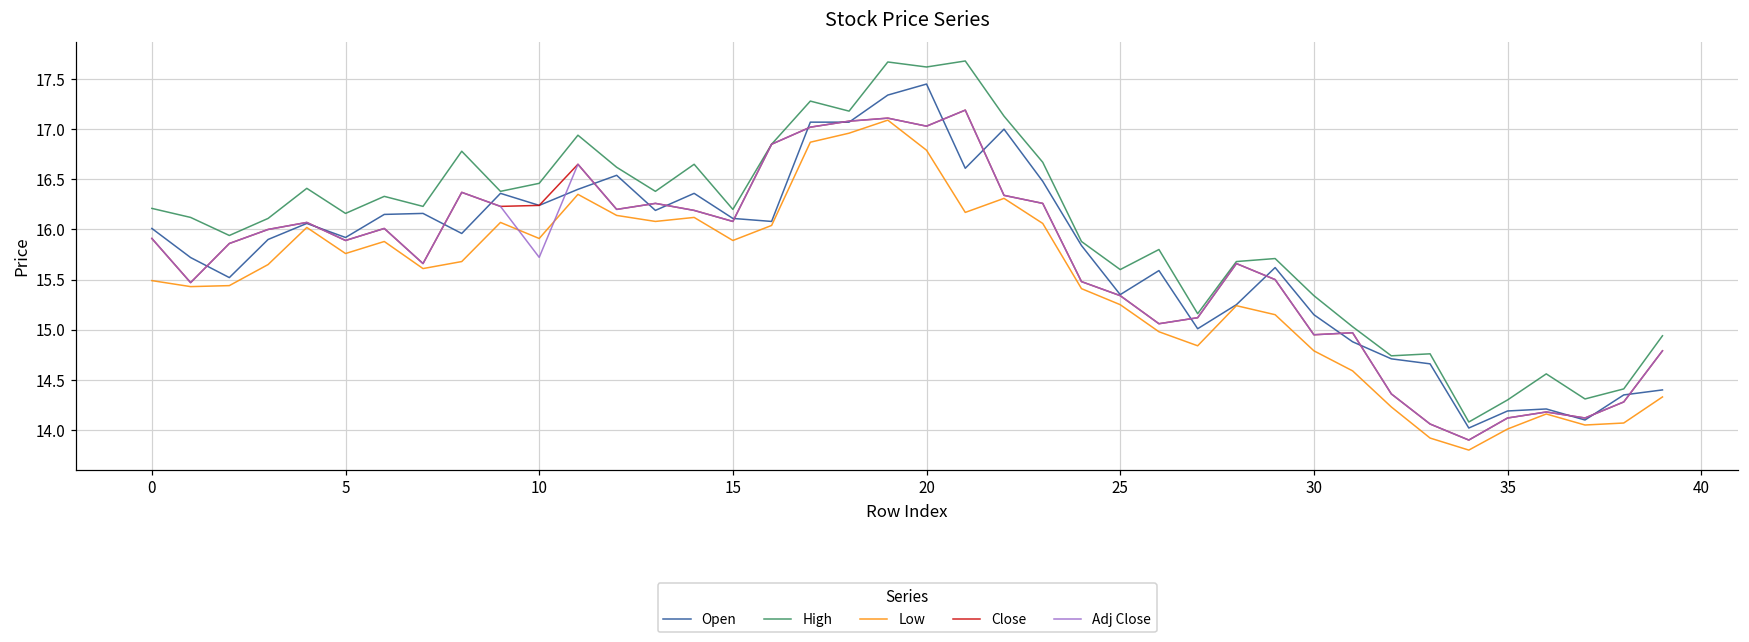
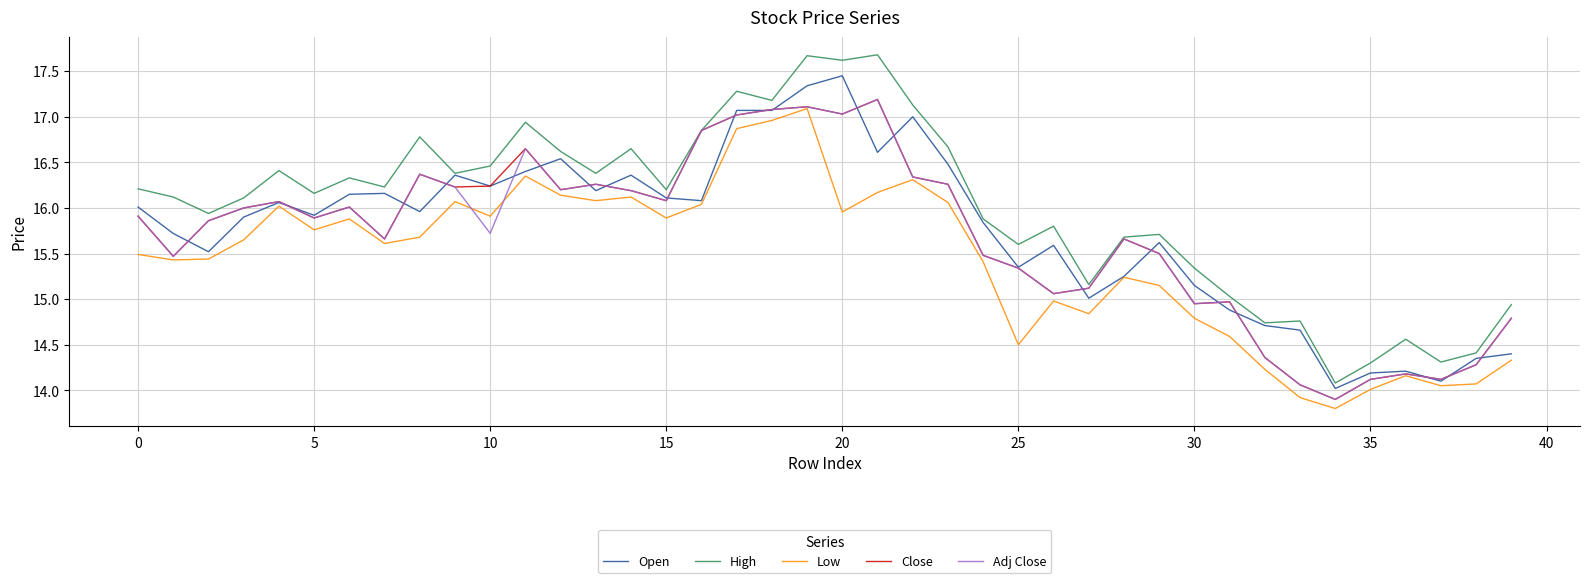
Low, 20: 16.8 -> 16.0
Low, 25: 15.3 -> 14.5
